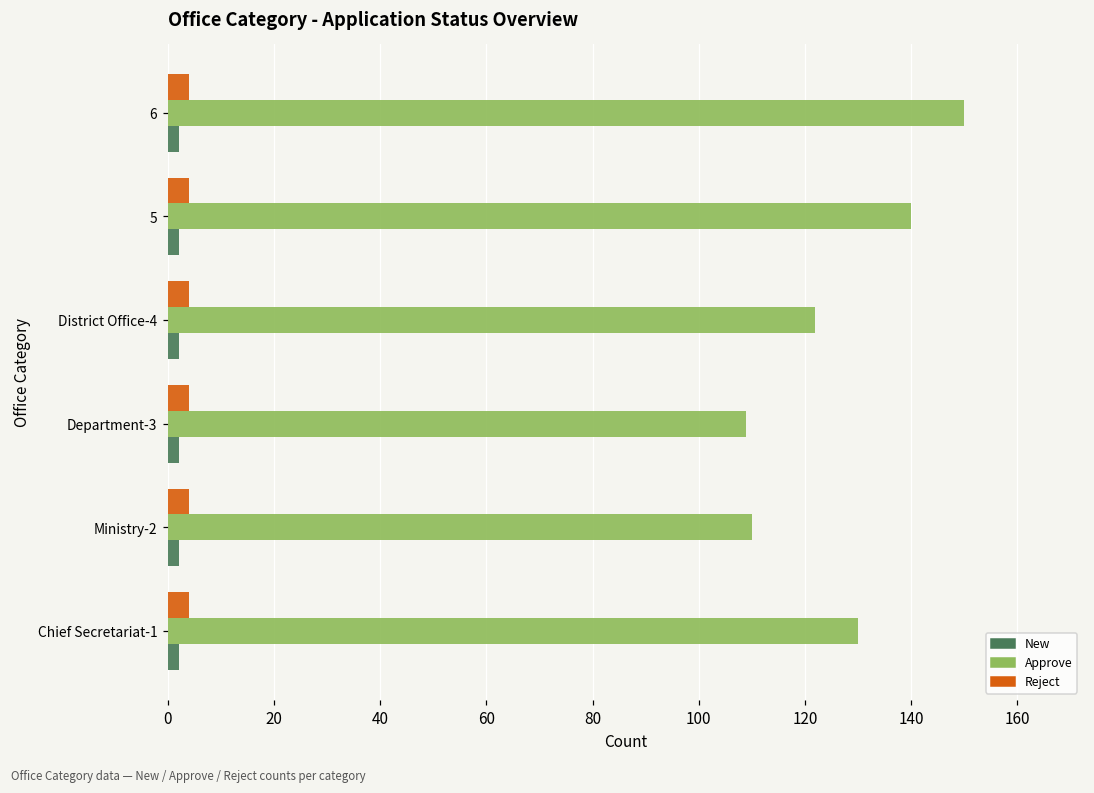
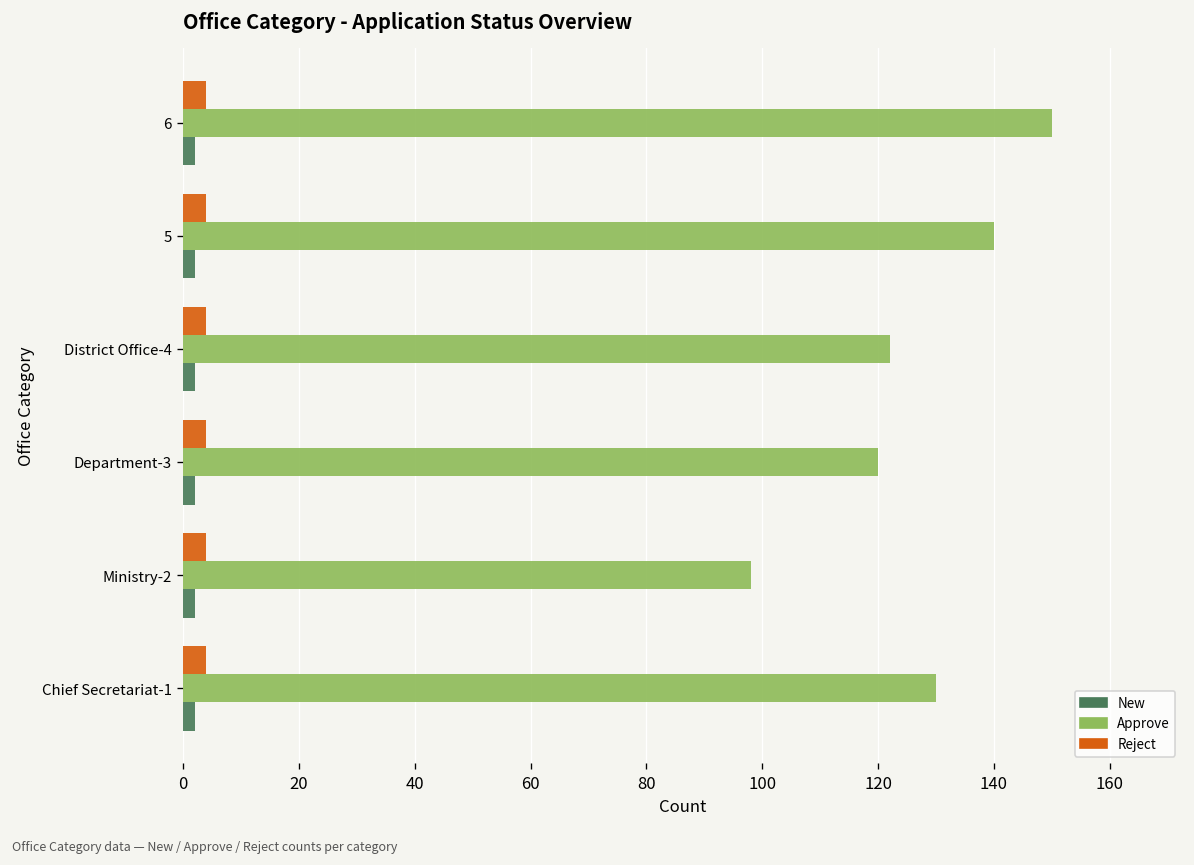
Approve, Department-3: 109 -> 120
Approve, Ministry-2: 110 -> 98
